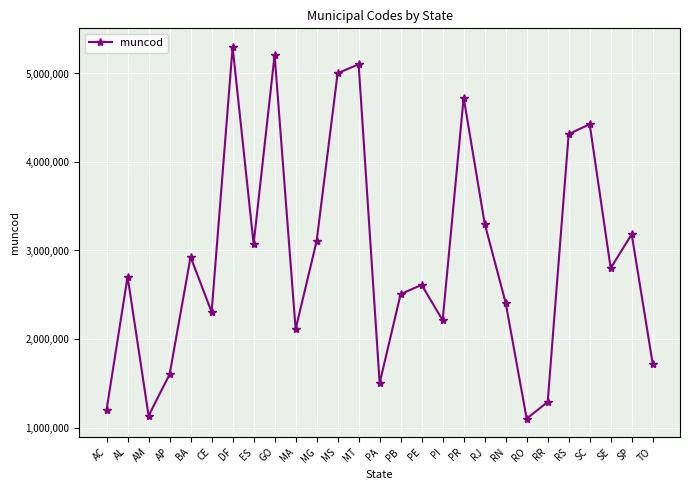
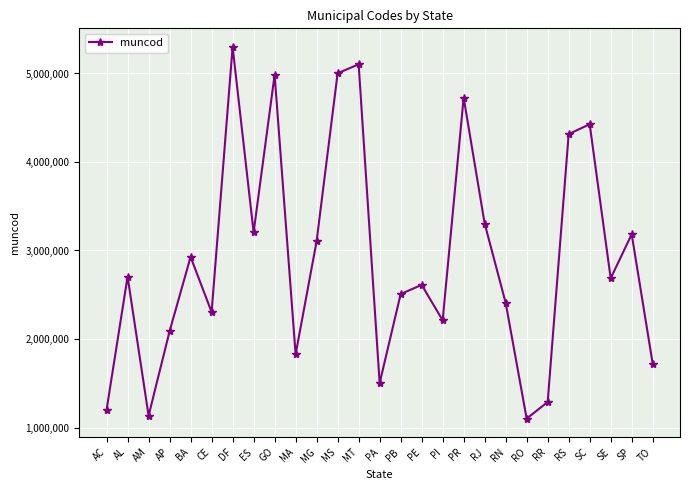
AP: 1,600,000 -> 2,100,000
ES: 3,100,000 -> 3,200,000
GO: 5,200,000 -> 5,000,000
MA: 2,100,000 -> 1,800,000
SE: 2,800,000 -> 2,700,000
